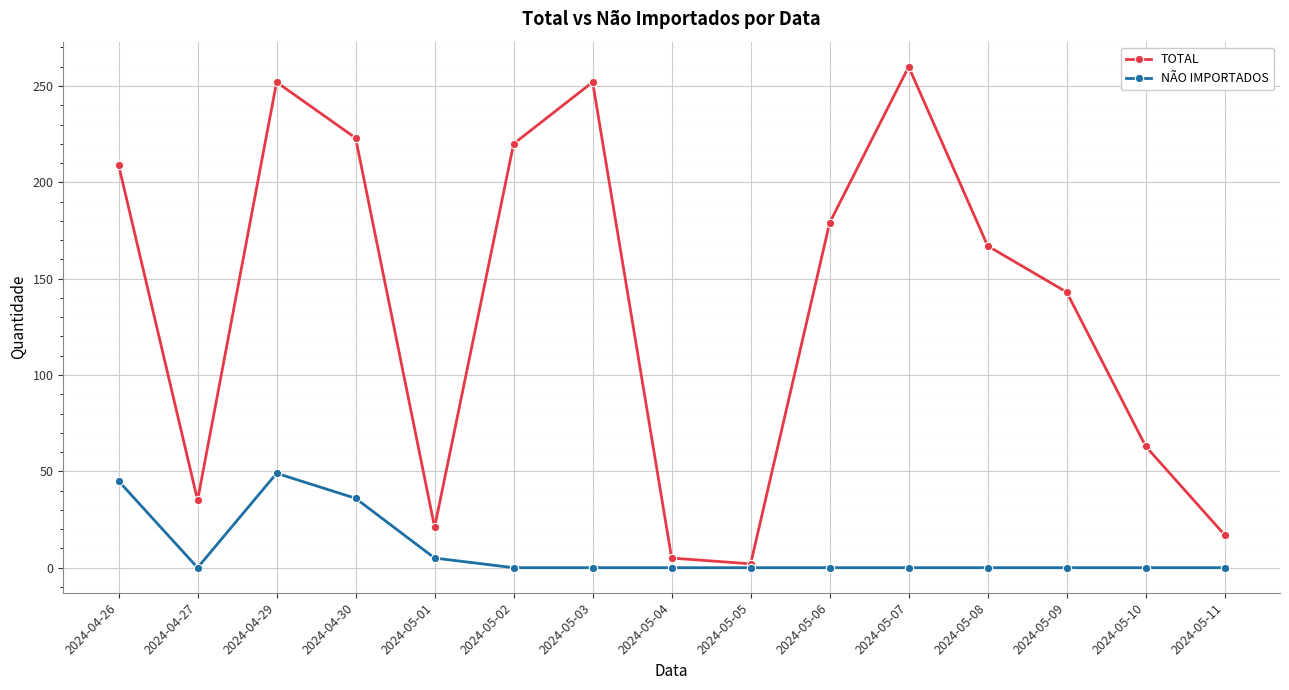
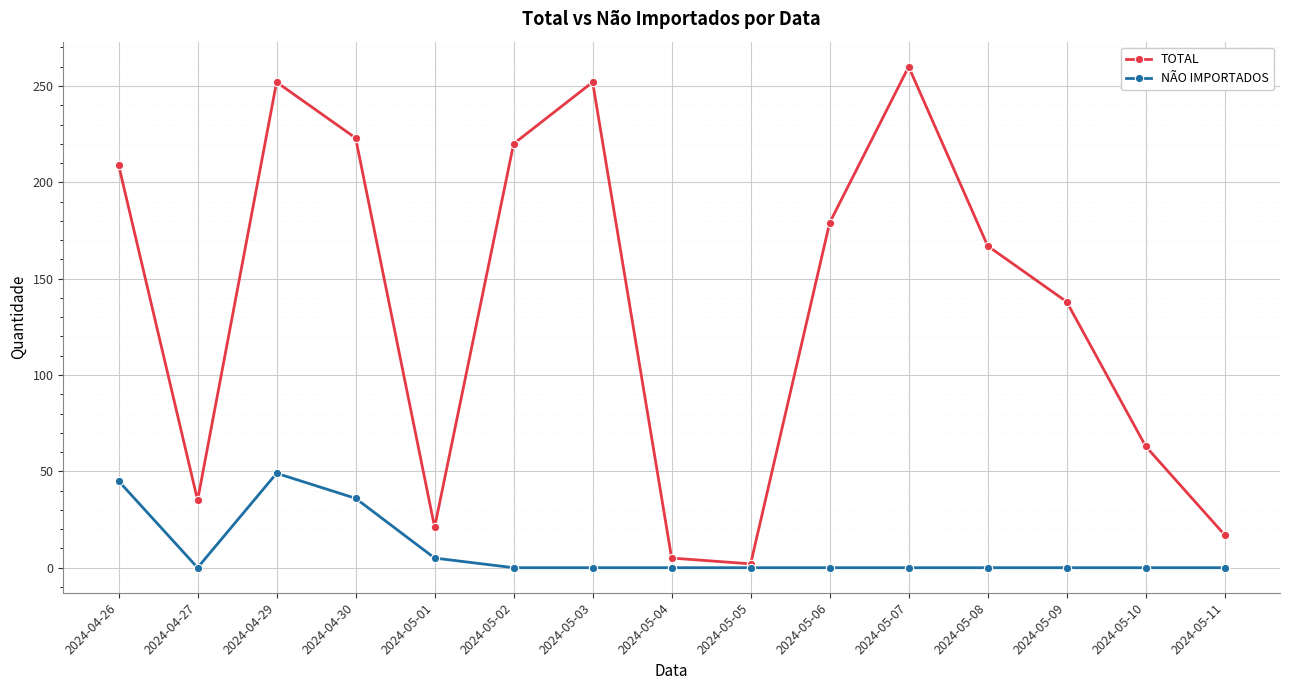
TOTAL, 2024-05-09: 143 -> 138
